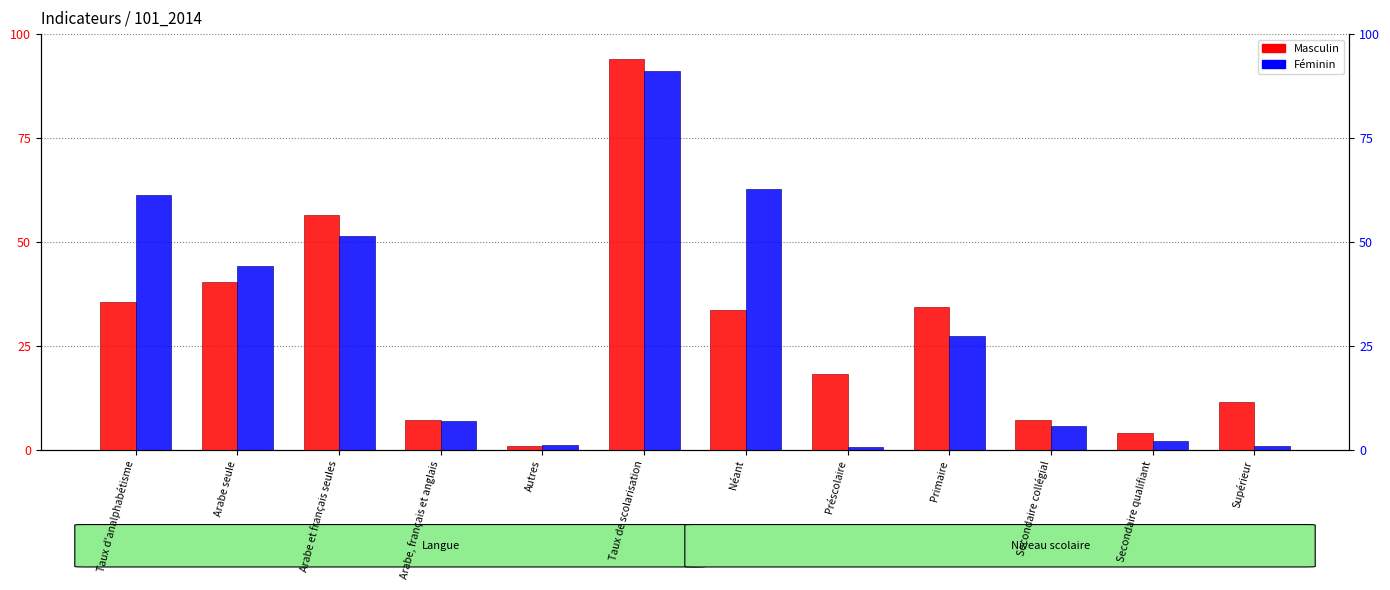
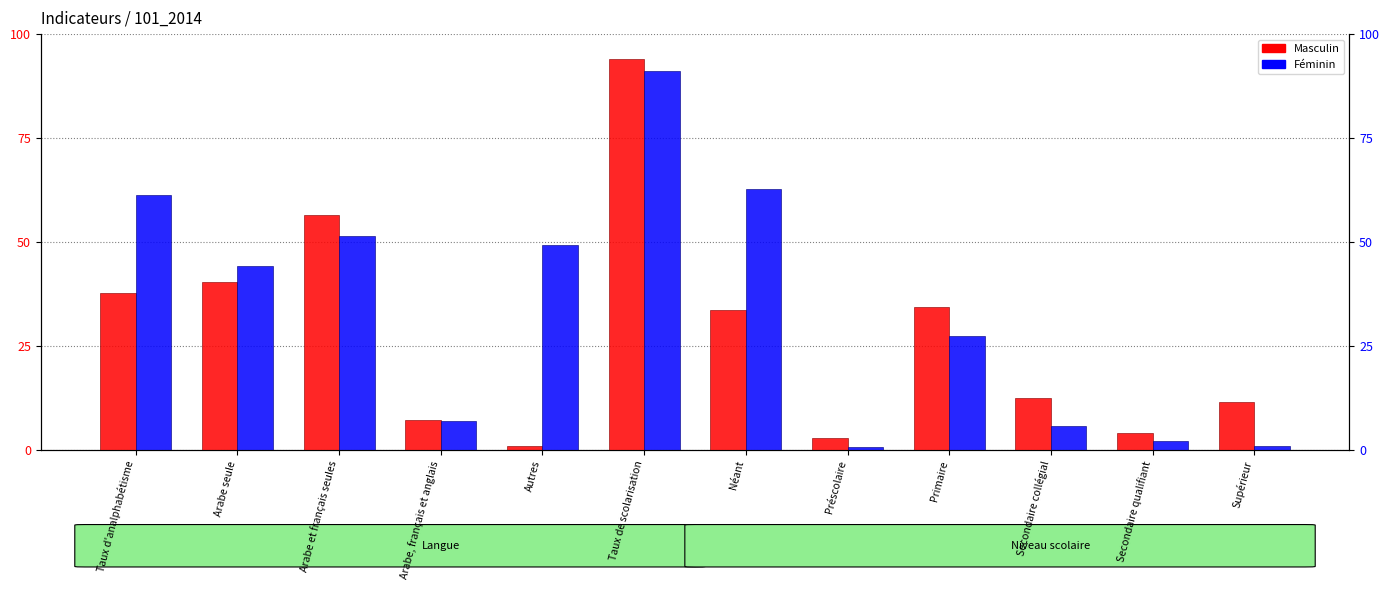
Masculin, Taux d'analphabétisme: 36 -> 38
Féminin, Autres: 1 -> 49
Masculin, Préscolaire: 18 -> 3
Masculin, Secondaire collégial: 7 -> 13
